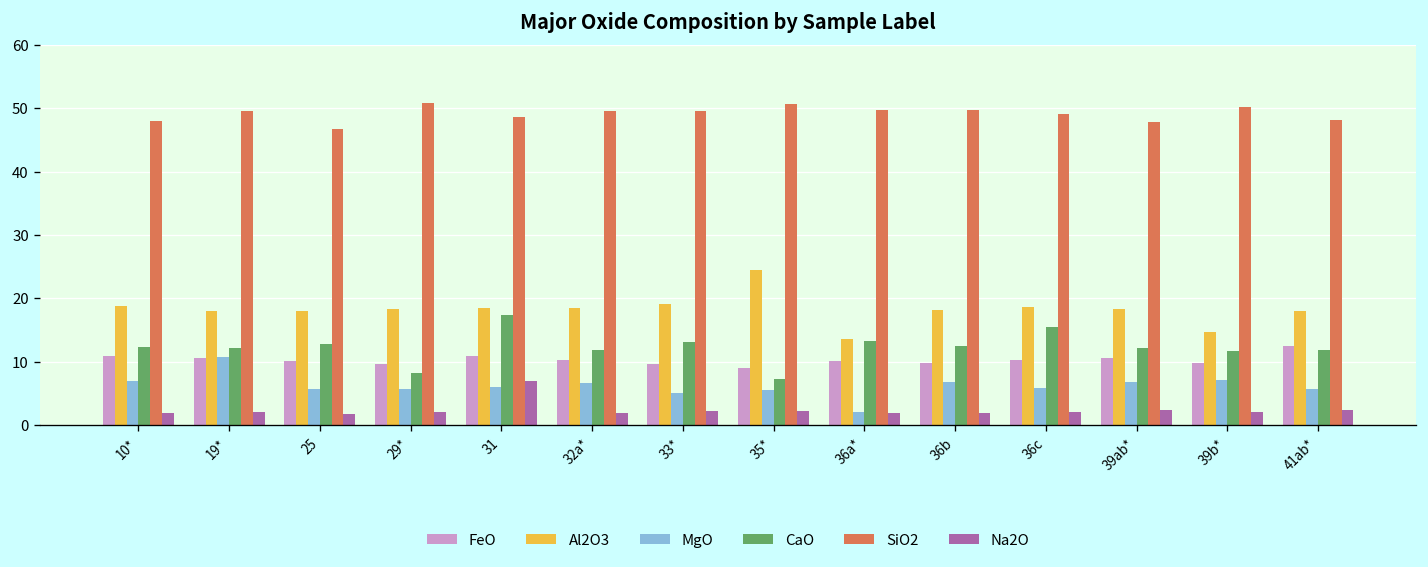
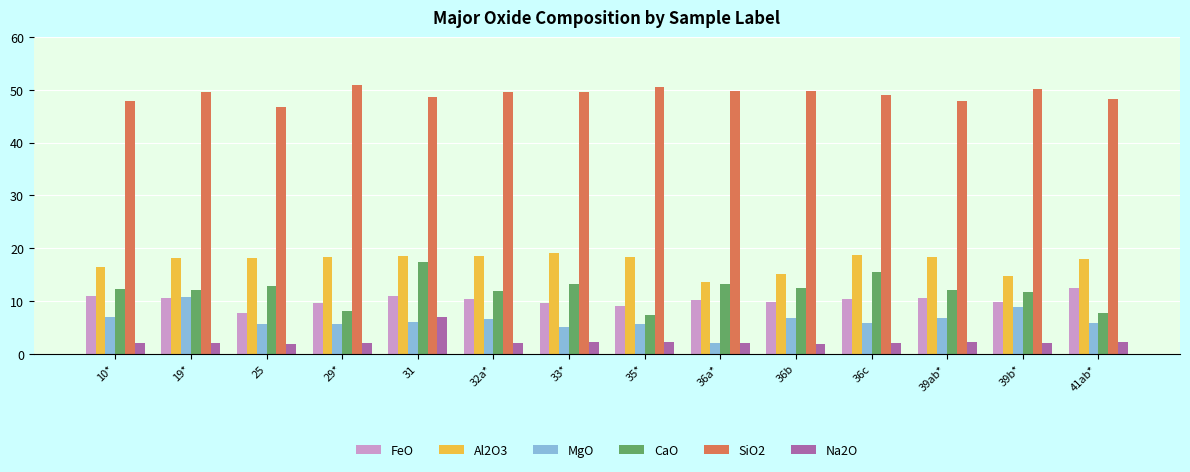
Al2O3, 10*: 19 -> 16
FeO, 25: 10 -> 8
Al2O3, 35*: 24 -> 18
Al2O3, 36b: 18 -> 15
MgO, 39b*: 7 -> 9
CaO, 41ab*: 12 -> 8
